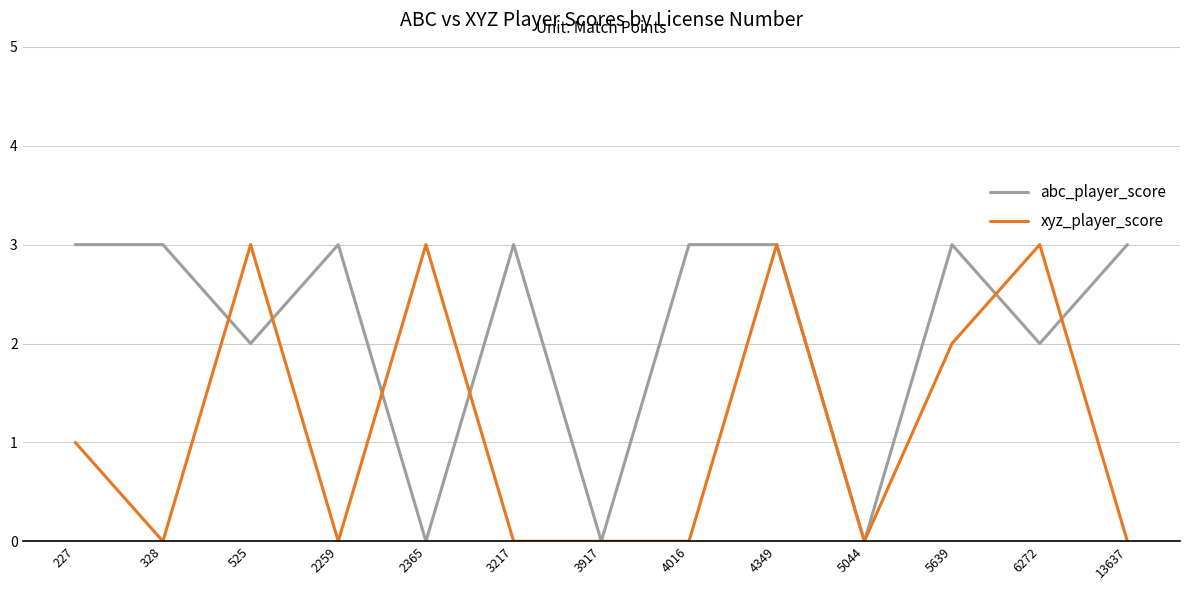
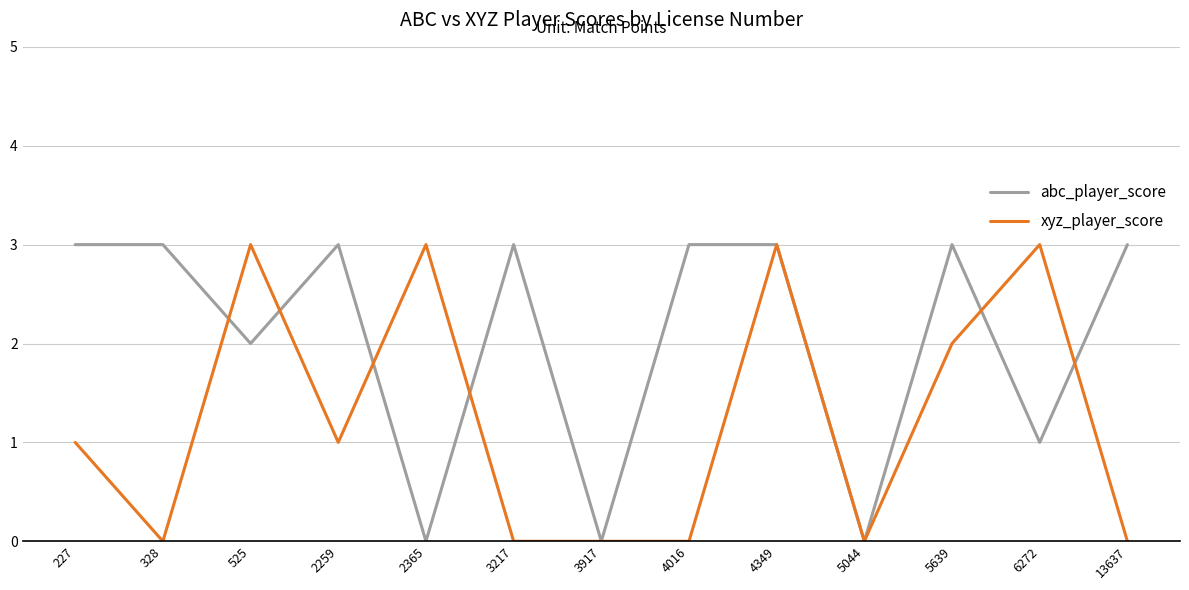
xyz_player_score, 2259: 0 -> 1
abc_player_score, 6272: 2 -> 1
